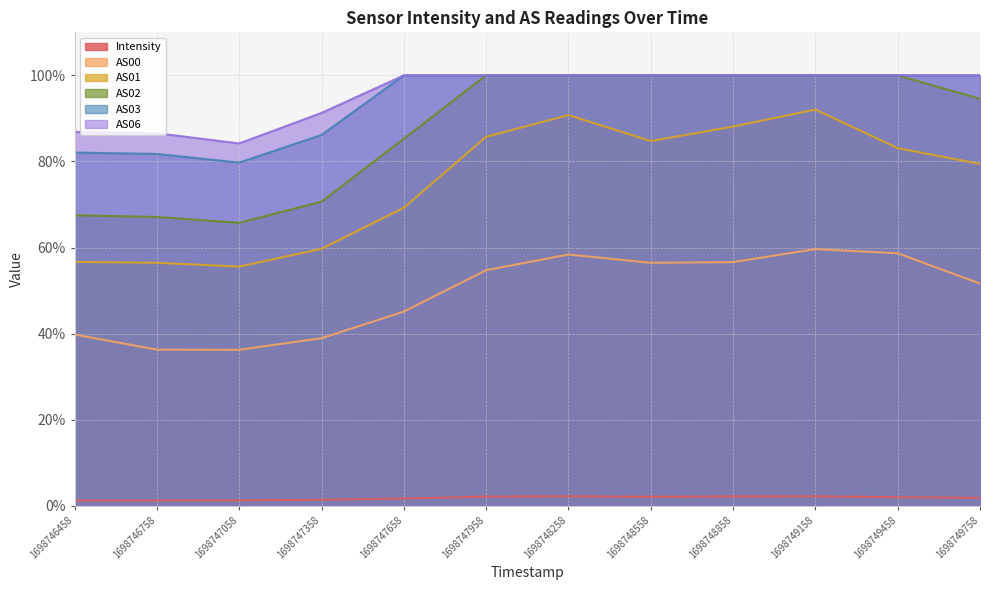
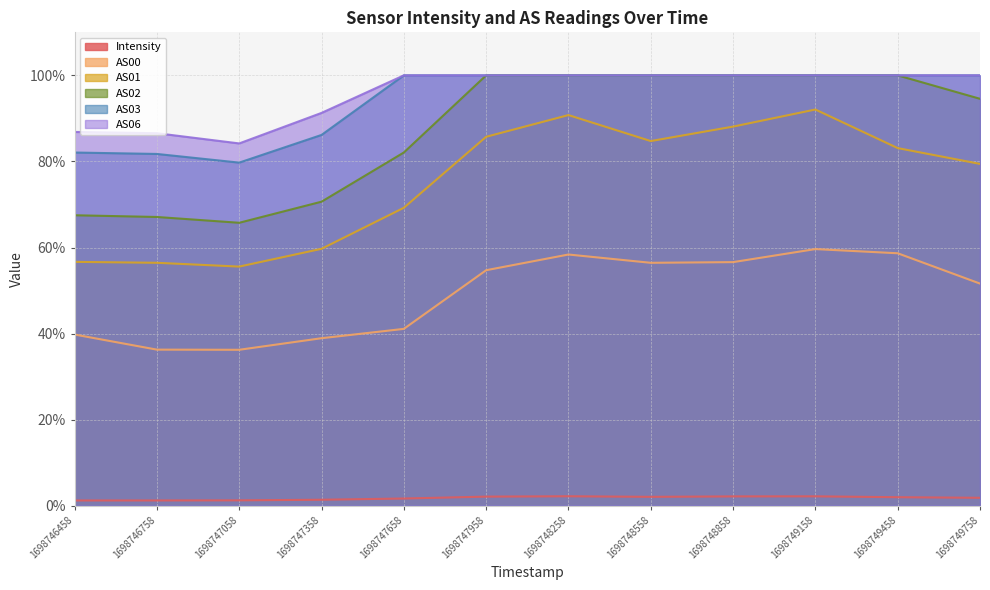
AS00, 1698747658: 45% -> 41%
AS02, 1698747658: 85% -> 82%
